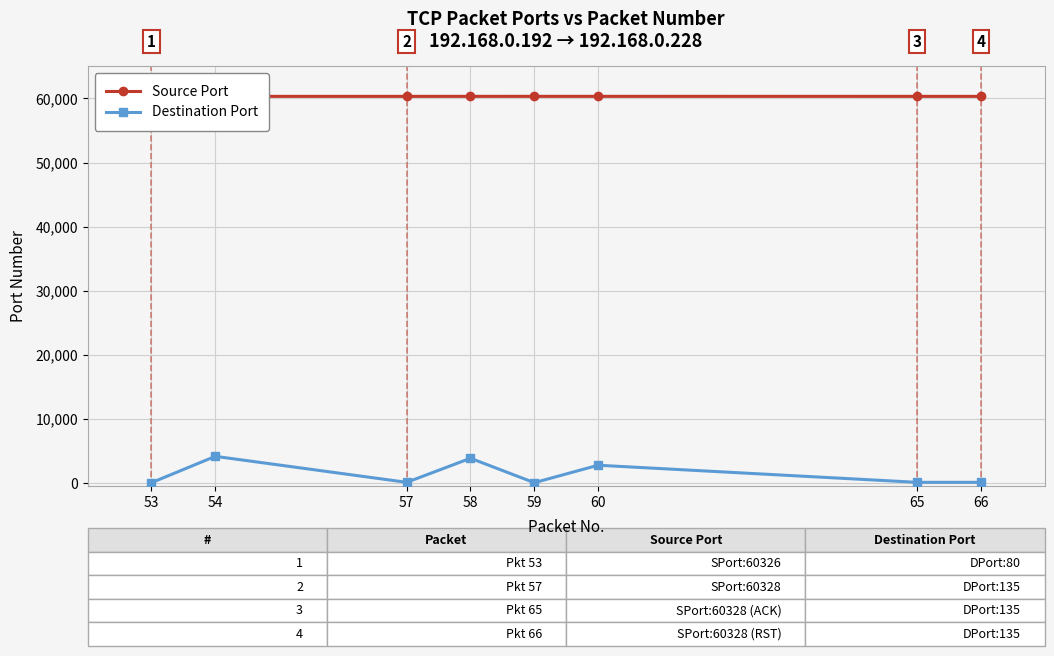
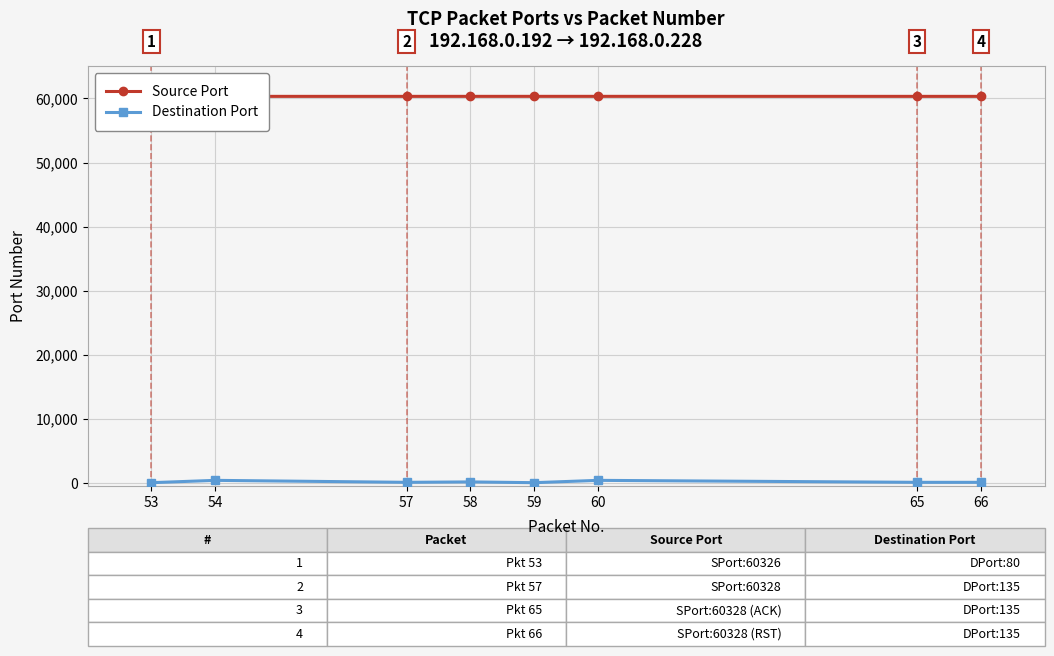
Destination Port, 54: 4,000 -> 0
Destination Port, 58: 4,000 -> 0
Destination Port, 60: 3,000 -> 0
